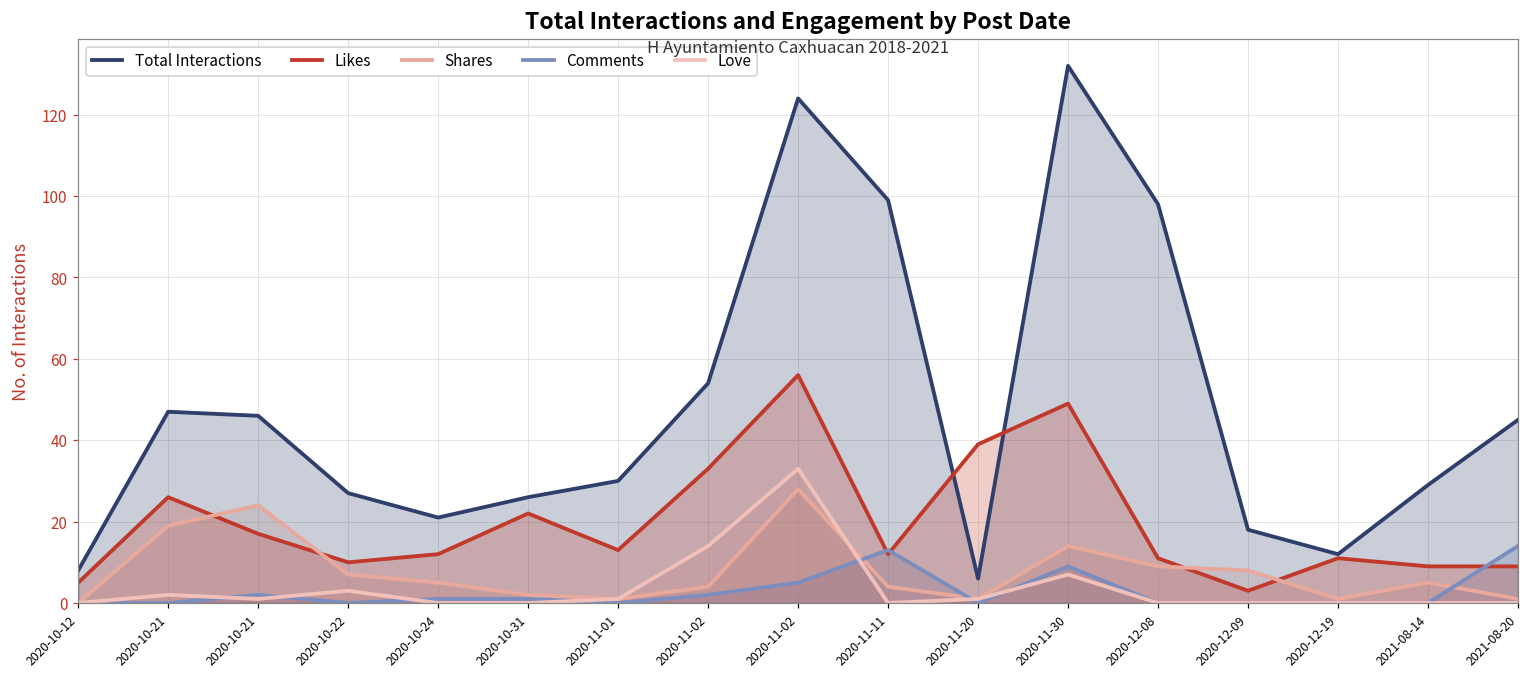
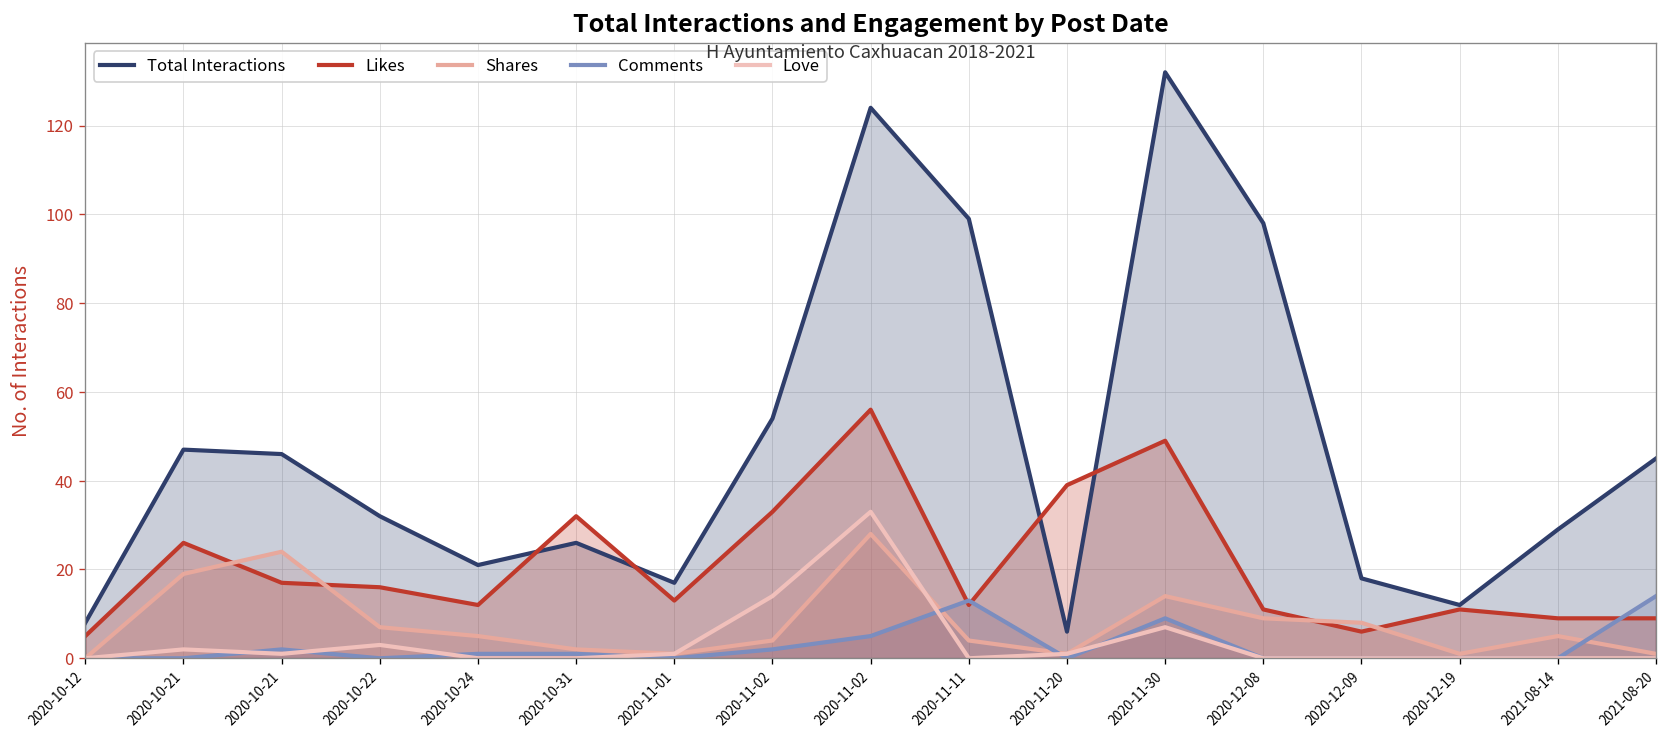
Total Interactions, 2020-10-22: 27 -> 32
Likes, 2020-10-22: 10 -> 16
Likes, 2020-10-31: 22 -> 32
Total Interactions, 2020-11-01: 30 -> 17
Likes, 2020-12-09: 3 -> 6
